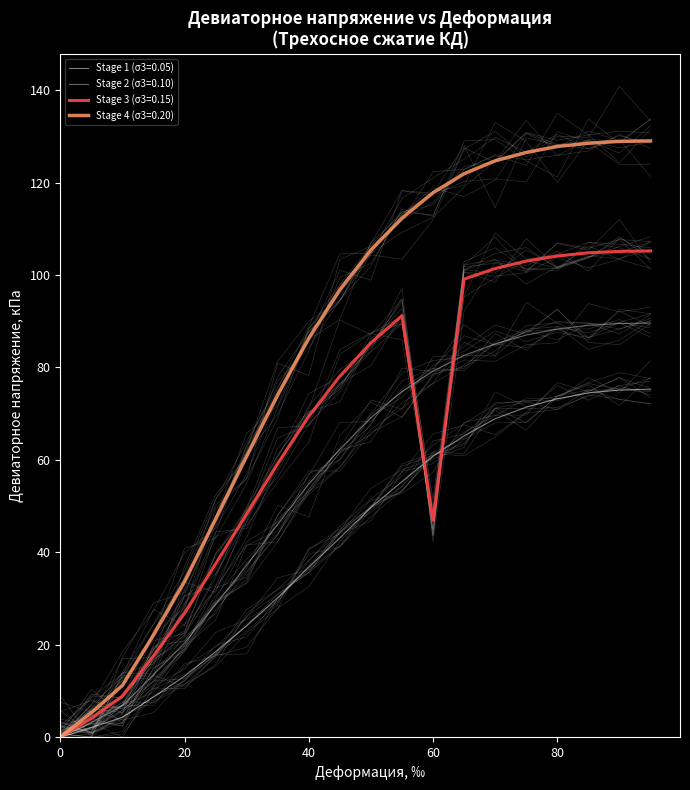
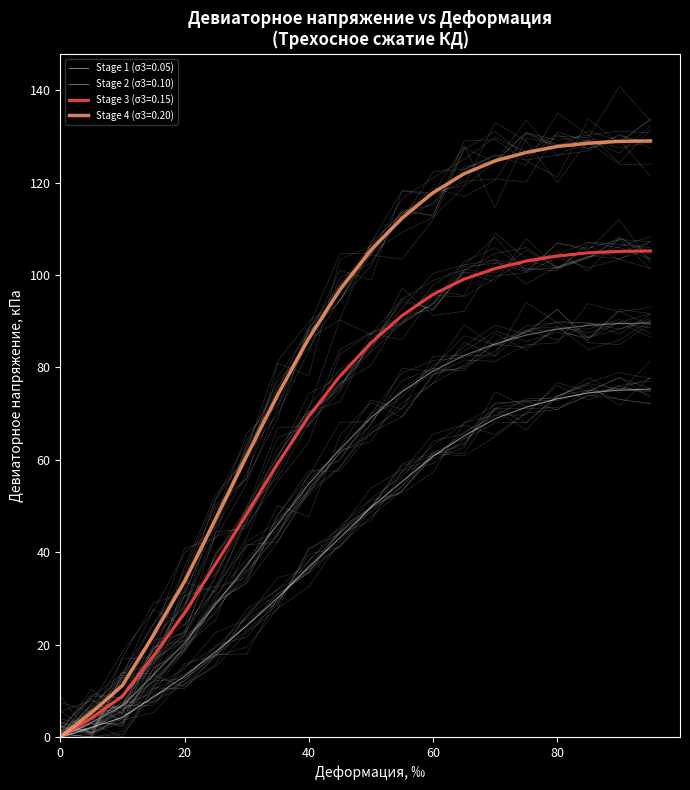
Stage 3 (σ3=0.15), 60: 47 -> 96
